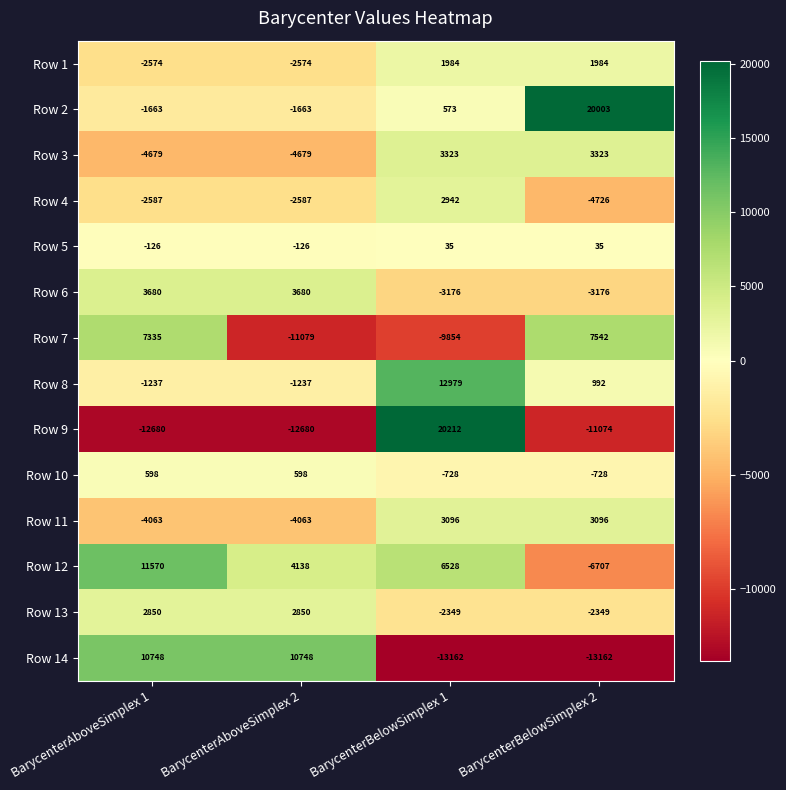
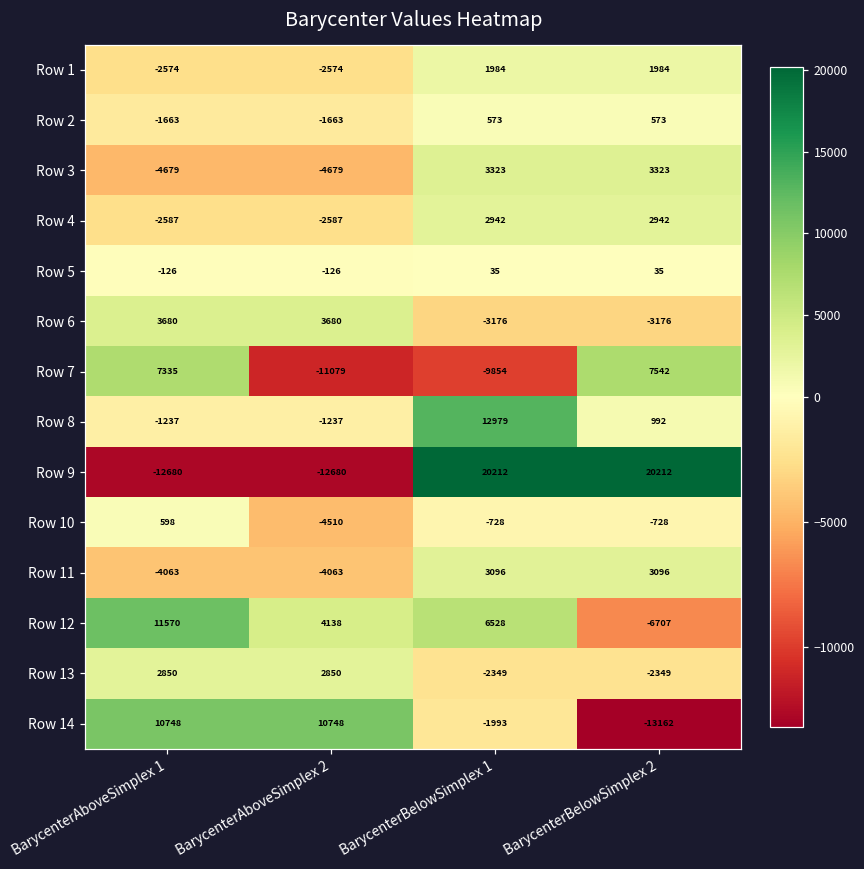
Row 2, BarycenterBelowSimplex 2: 20003 -> 573
Row 4, BarycenterBelowSimplex 2: -4726 -> 2942
Row 9, BarycenterBelowSimplex 2: -11074 -> 20212
Row 10, BarycenterAboveSimplex 2: 598 -> -4510
Row 14, BarycenterBelowSimplex 1: -13162 -> -1993
